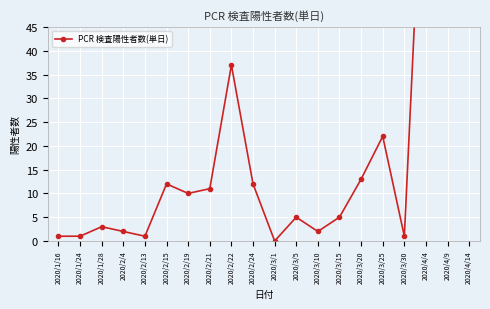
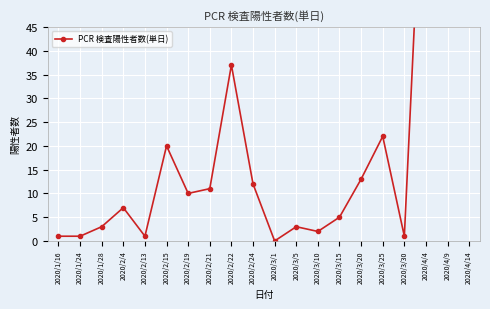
2020/2/4: 2 -> 7
2020/2/15: 12 -> 20
2020/3/5: 5 -> 3
